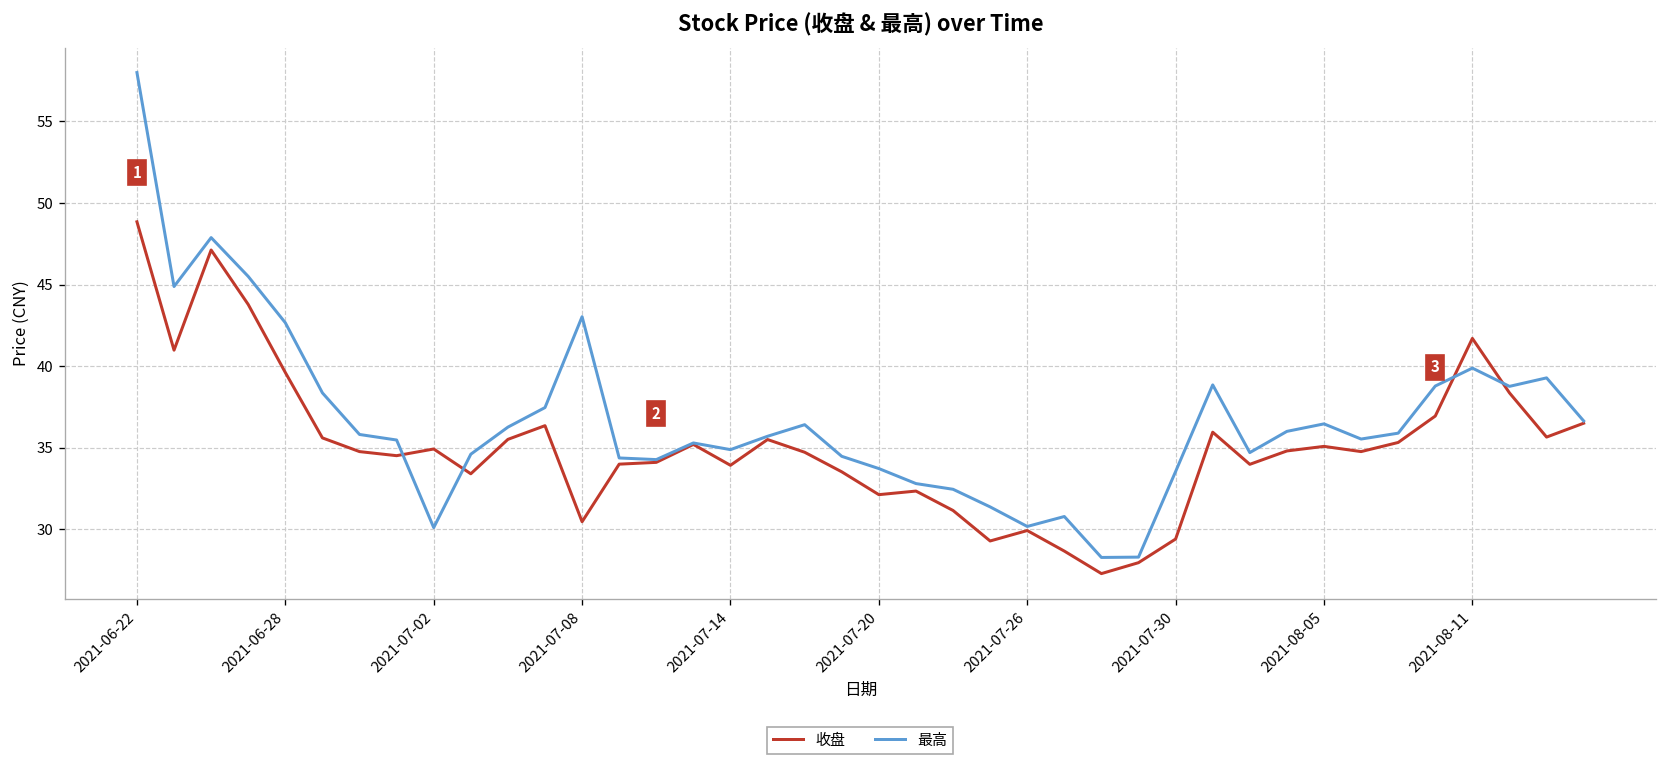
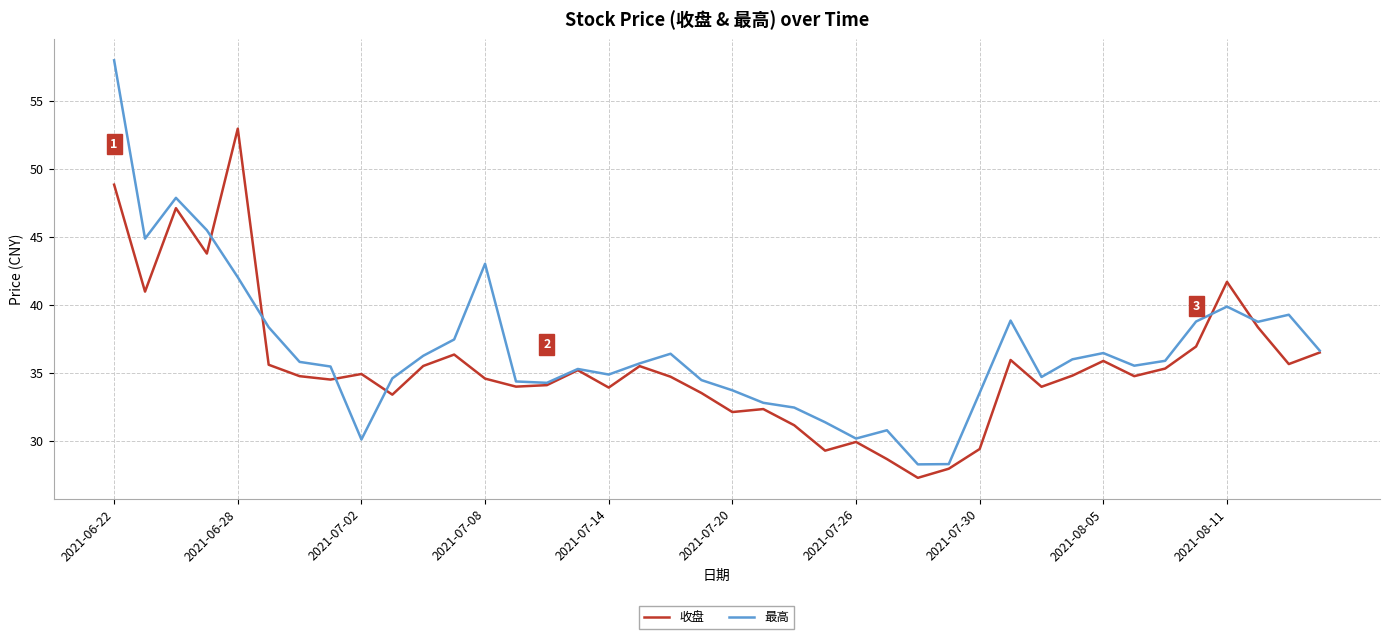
收盘, 2021-06-28: 39.6 -> 53.0
最高, 2021-06-28: 42.7 -> 42.0
收盘, 2021-07-08: 30.5 -> 34.6
收盘, 2021-08-05: 35.1 -> 35.9
